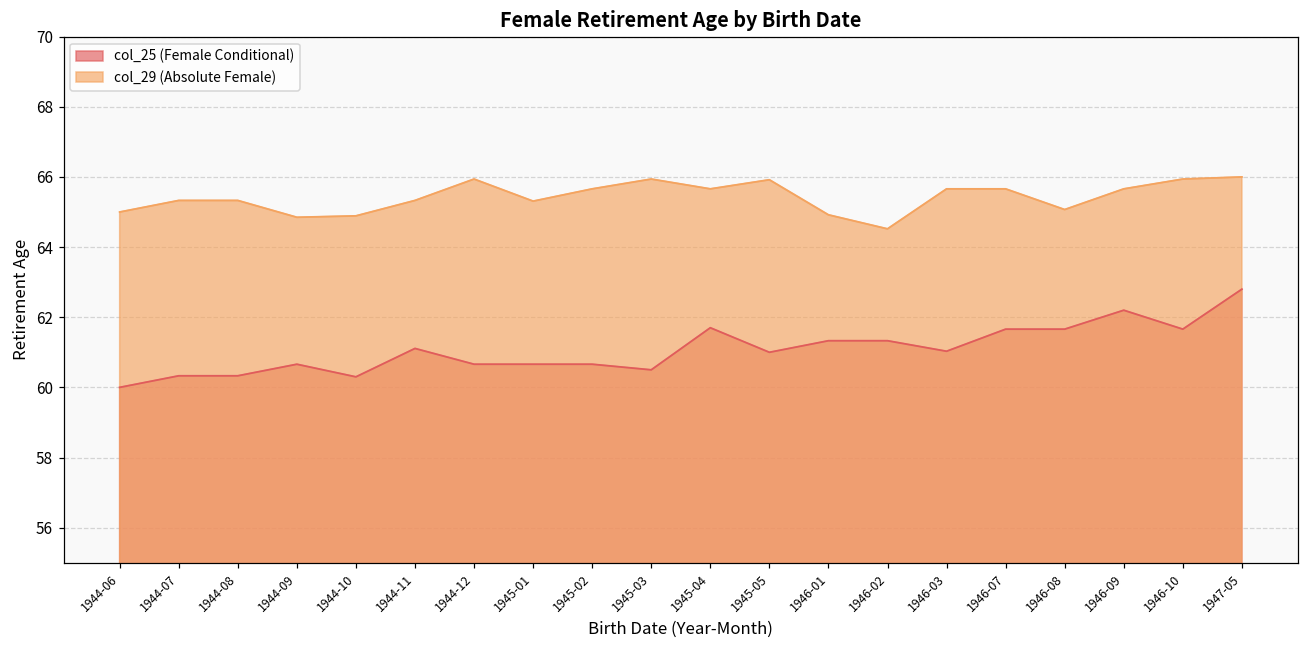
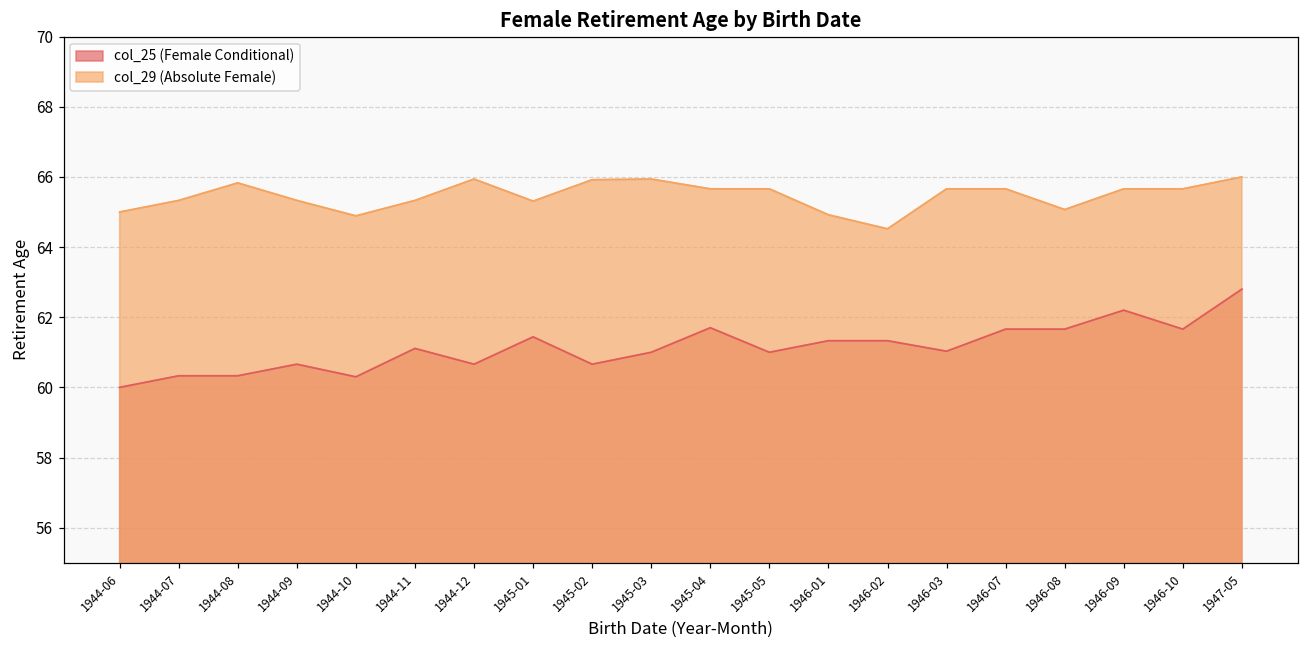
col_29 (Absolute Female), 1944-08: 65.3 -> 65.8
col_29 (Absolute Female), 1944-09: 64.9 -> 65.3
col_25 (Female Conditional), 1945-01: 60.7 -> 61.4
col_29 (Absolute Female), 1945-02: 65.7 -> 65.9
col_25 (Female Conditional), 1945-03: 60.5 -> 61.0
col_29 (Absolute Female), 1945-05: 65.9 -> 65.7
col_29 (Absolute Female), 1946-10: 65.9 -> 65.7
